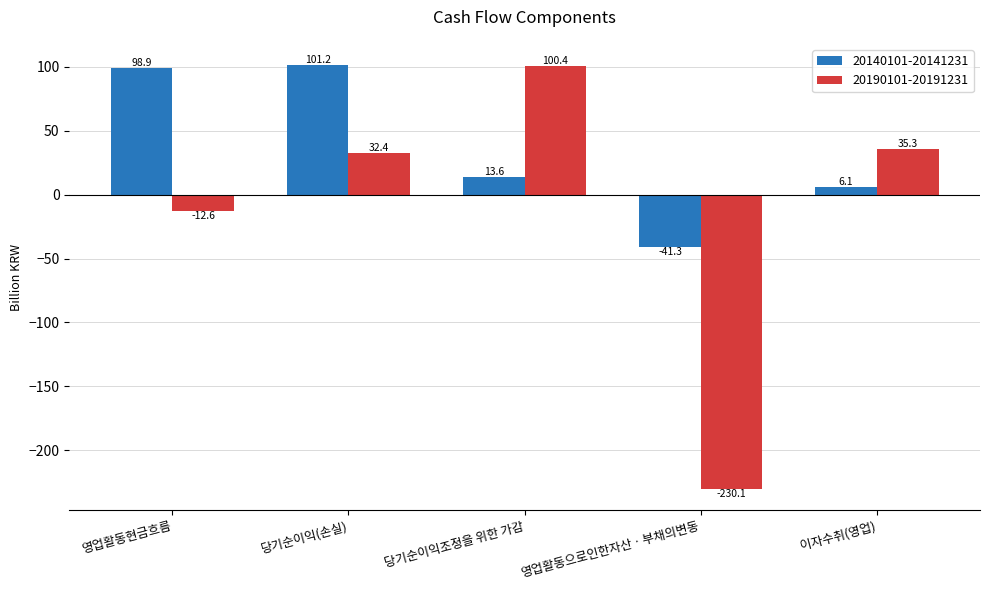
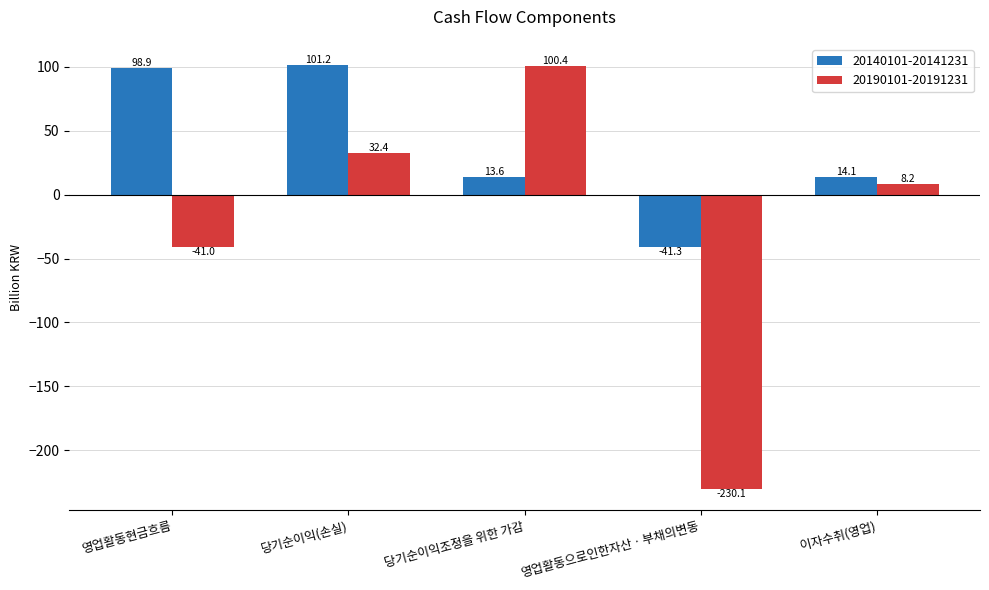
20190101-20191231, 영업활동현금흐름: -12.6 -> -41.0
20140101-20141231, 이자수취(영업): 6.1 -> 14.1
20190101-20191231, 이자수취(영업): 35.3 -> 8.2
